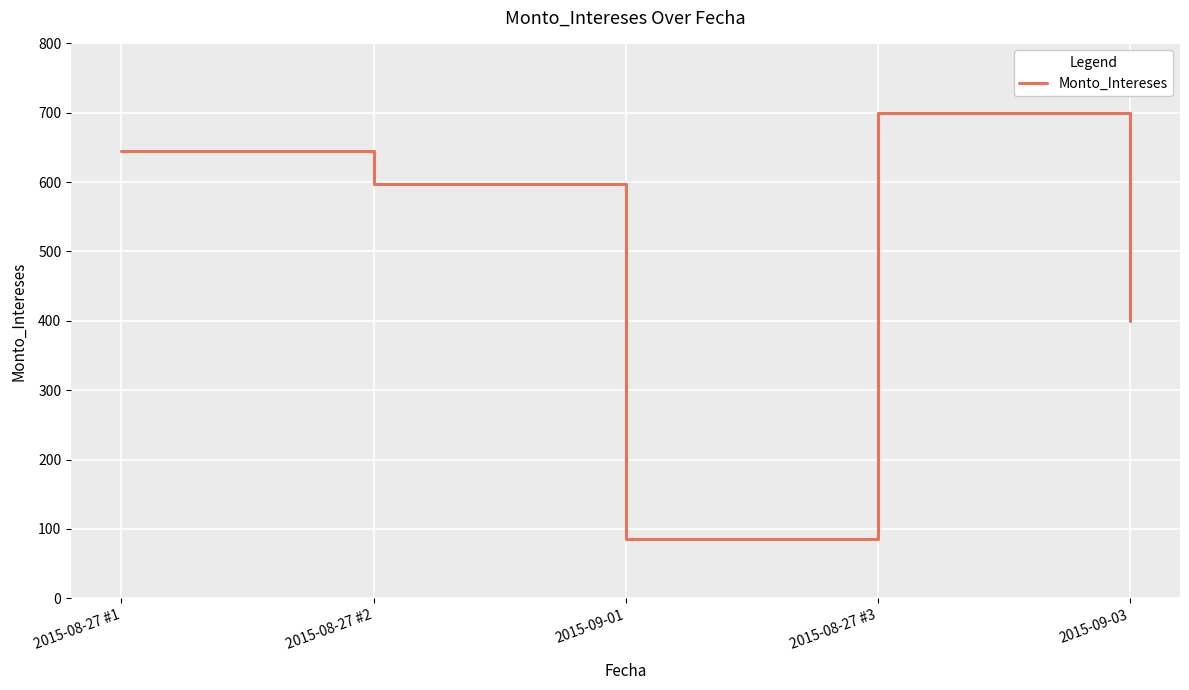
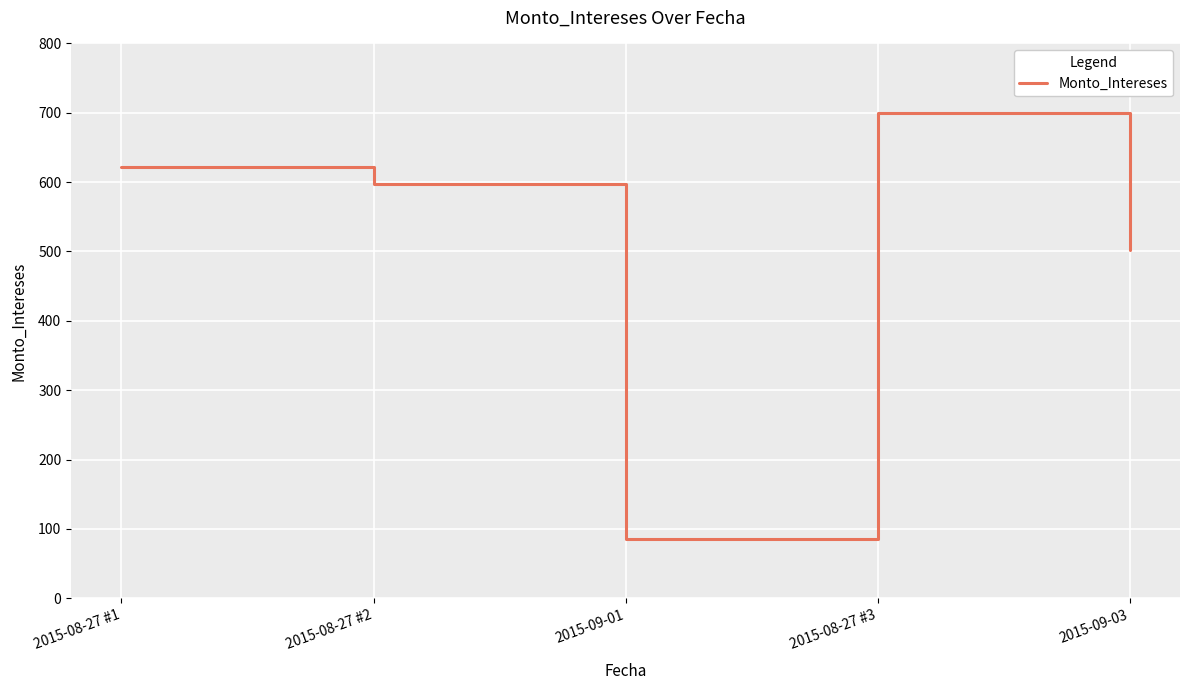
2015-08-27 #1: 640 -> 620
2015-09-03: 400 -> 500
